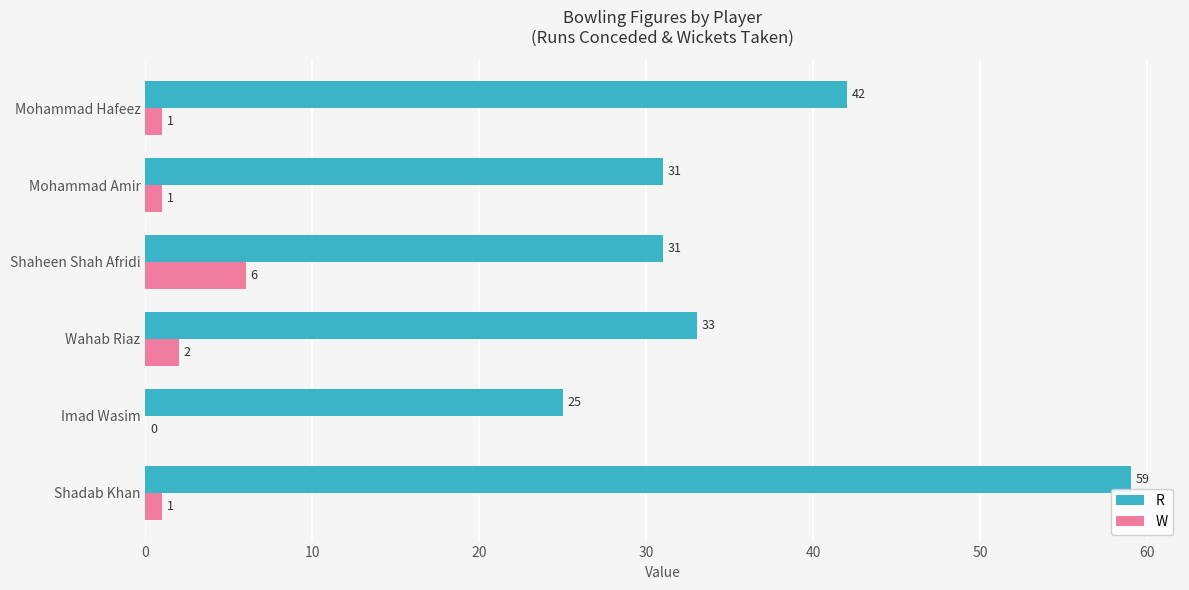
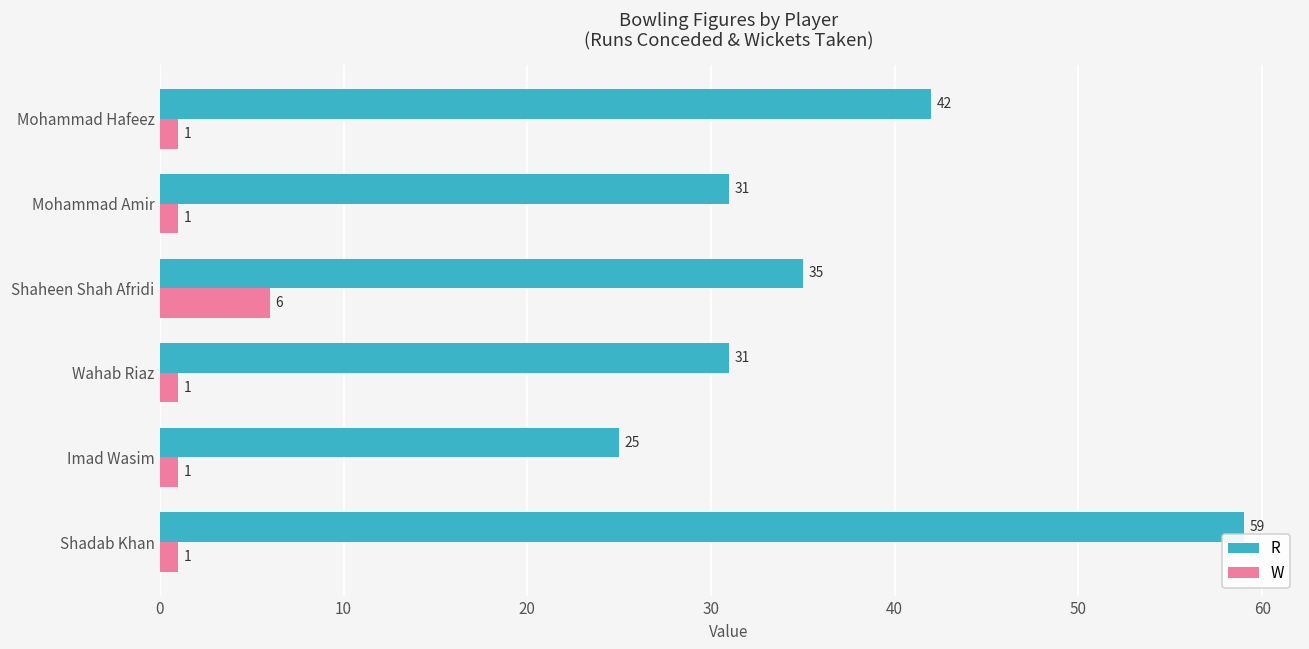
R, Shaheen Shah Afridi: 31 -> 35
R, Wahab Riaz: 33 -> 31
W, Wahab Riaz: 2 -> 1
W, Imad Wasim: 0 -> 1
